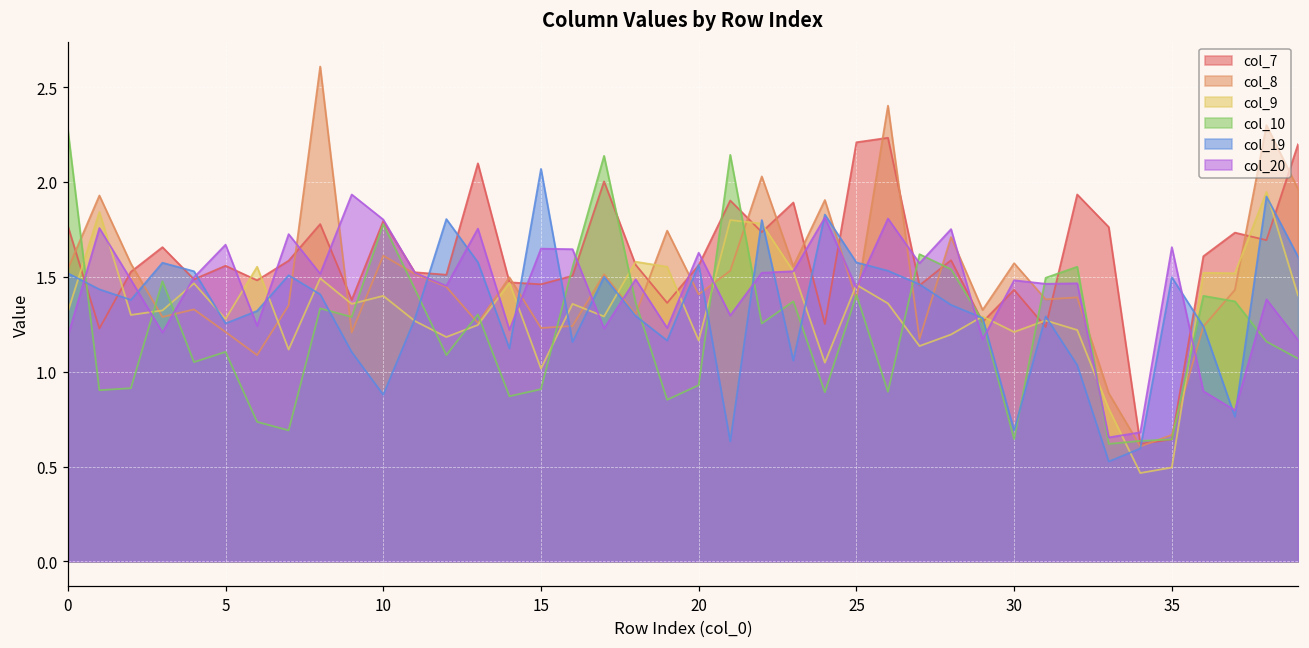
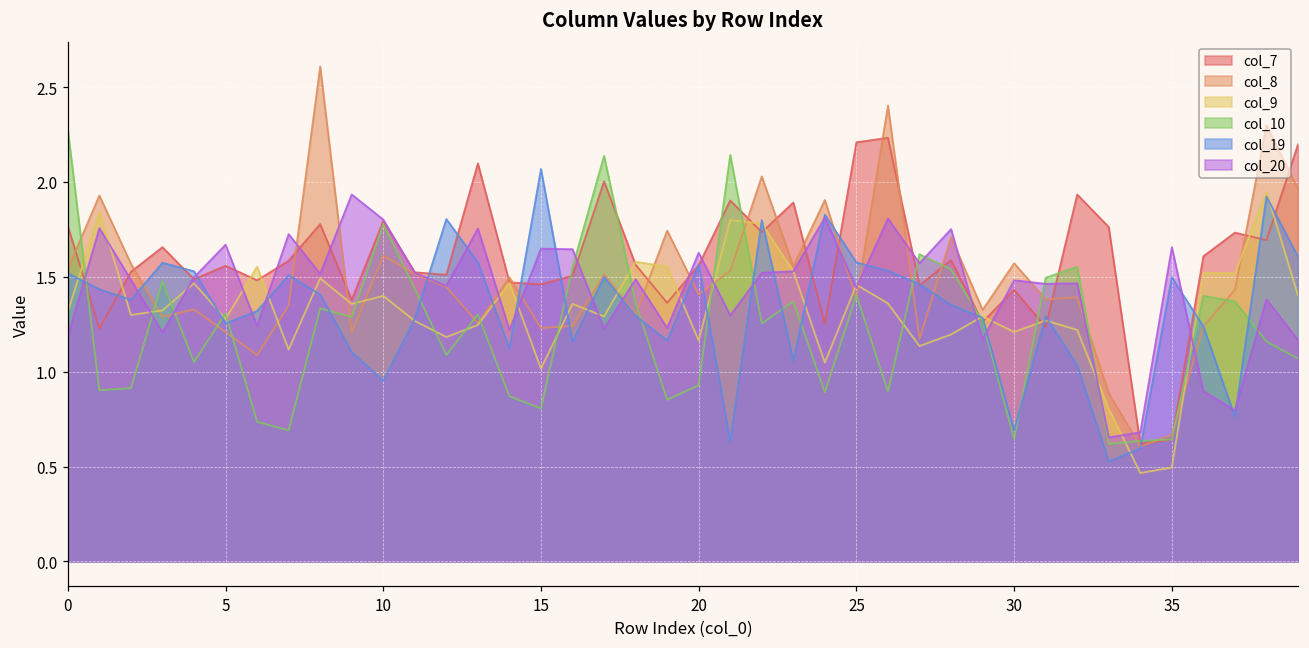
col_10, 5: 1.10 -> 1.31
col_19, 10: 0.88 -> 0.95
col_10, 15: 0.91 -> 0.81
